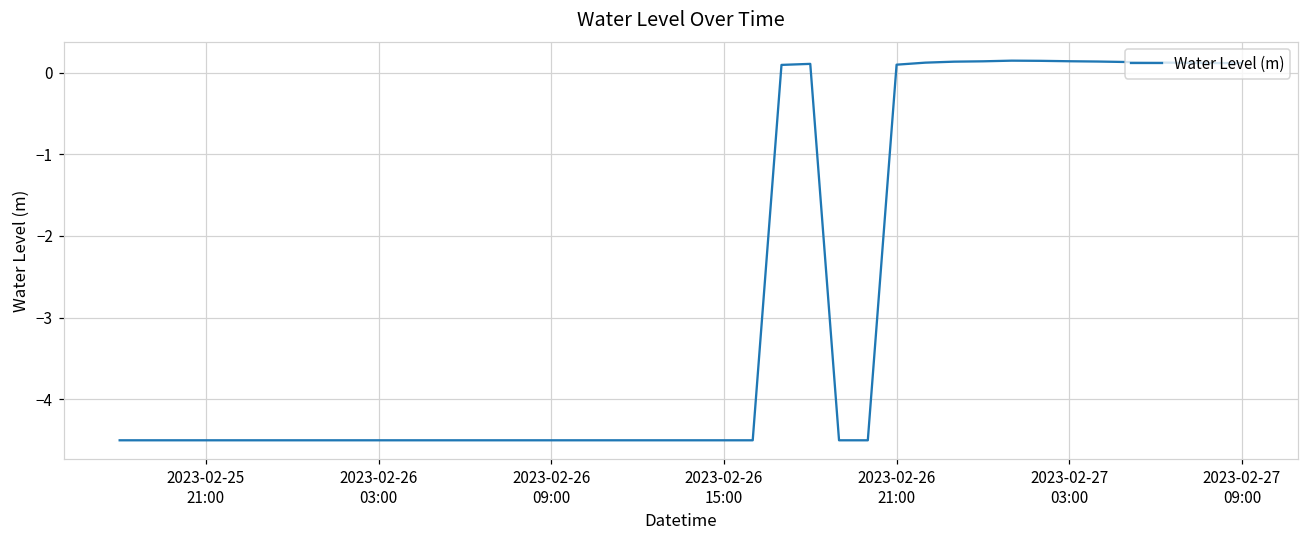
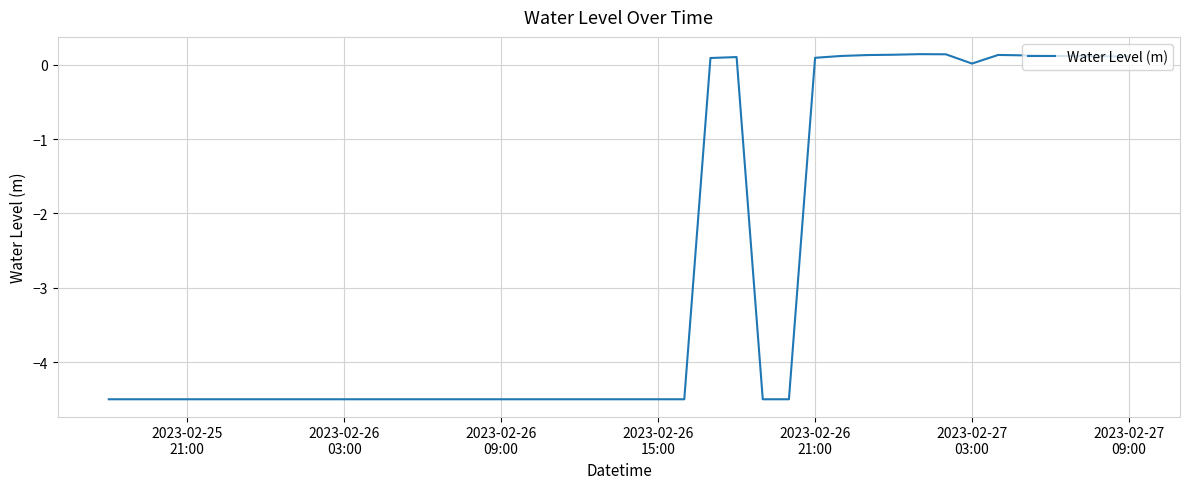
2023-02-27 03:00: 0.1 -> 0.0
